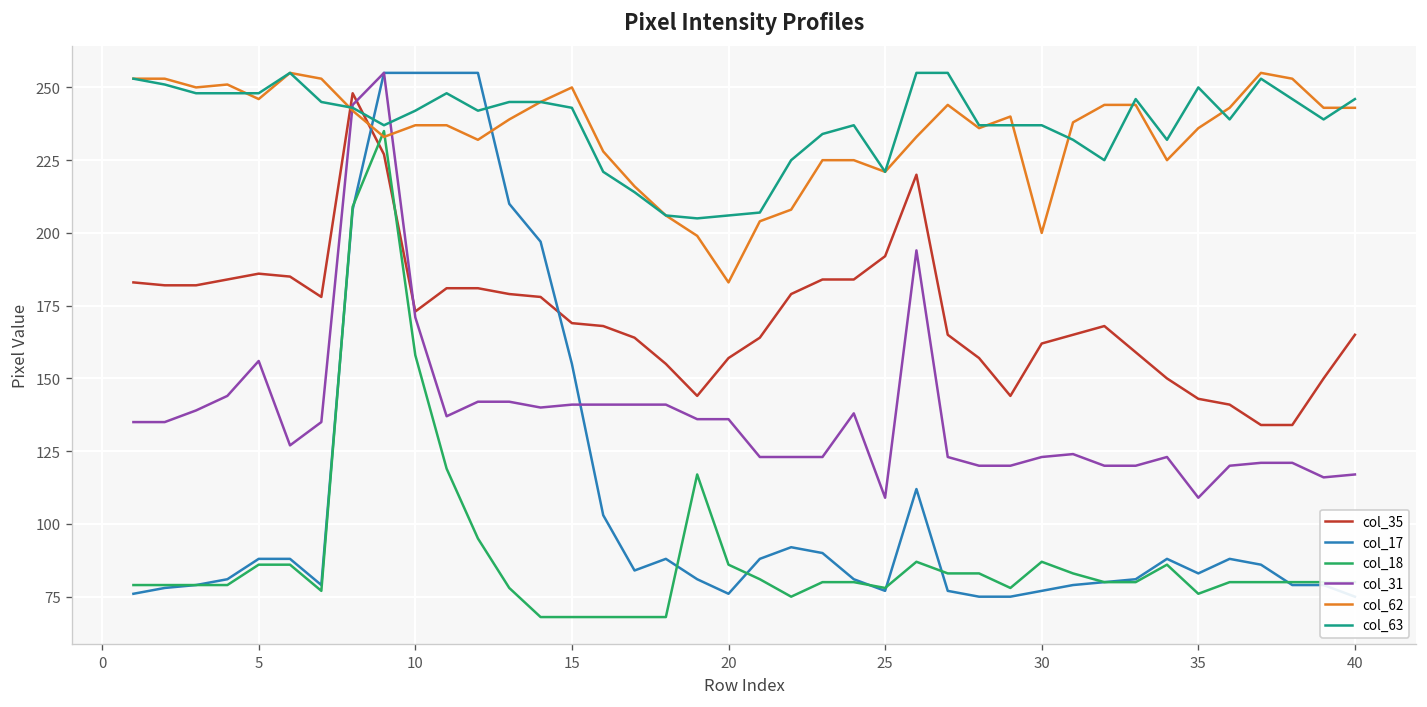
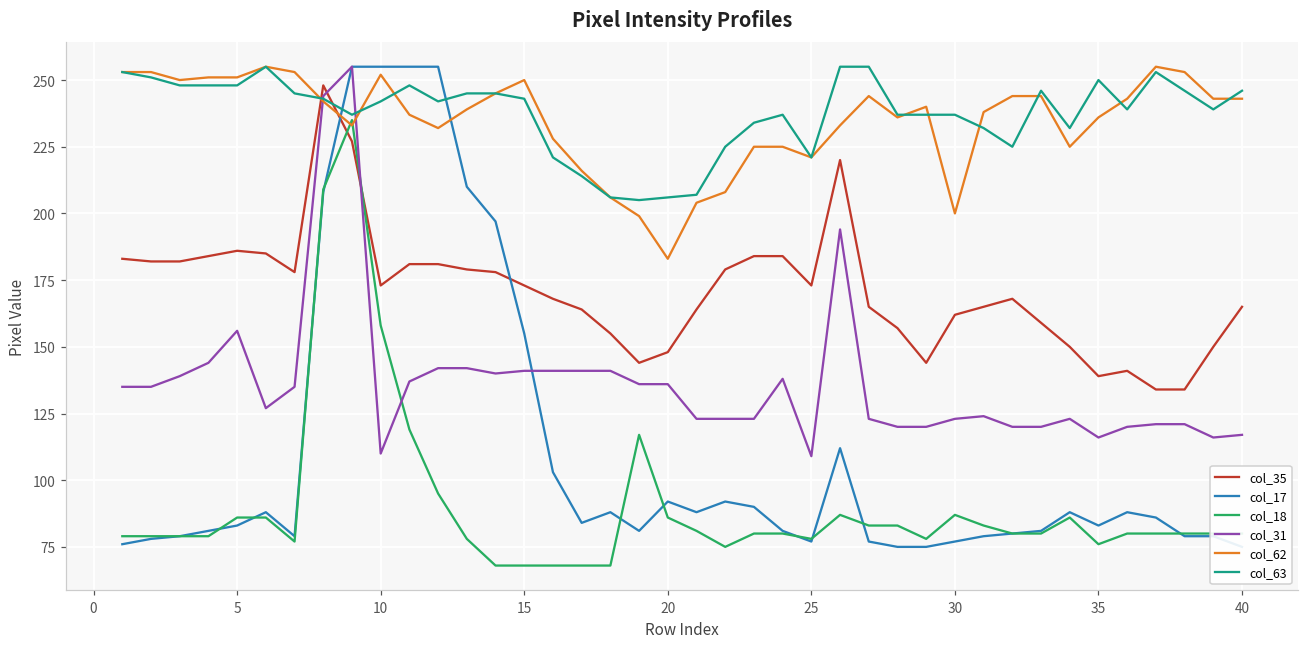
col_17, 5: 88 -> 83
col_62, 5: 246 -> 251
col_31, 10: 171 -> 110
col_62, 10: 237 -> 252
col_35, 15: 169 -> 173
col_35, 20: 157 -> 148
col_17, 20: 76 -> 92
col_35, 25: 192 -> 173
col_35, 35: 143 -> 139
col_31, 35: 109 -> 116
